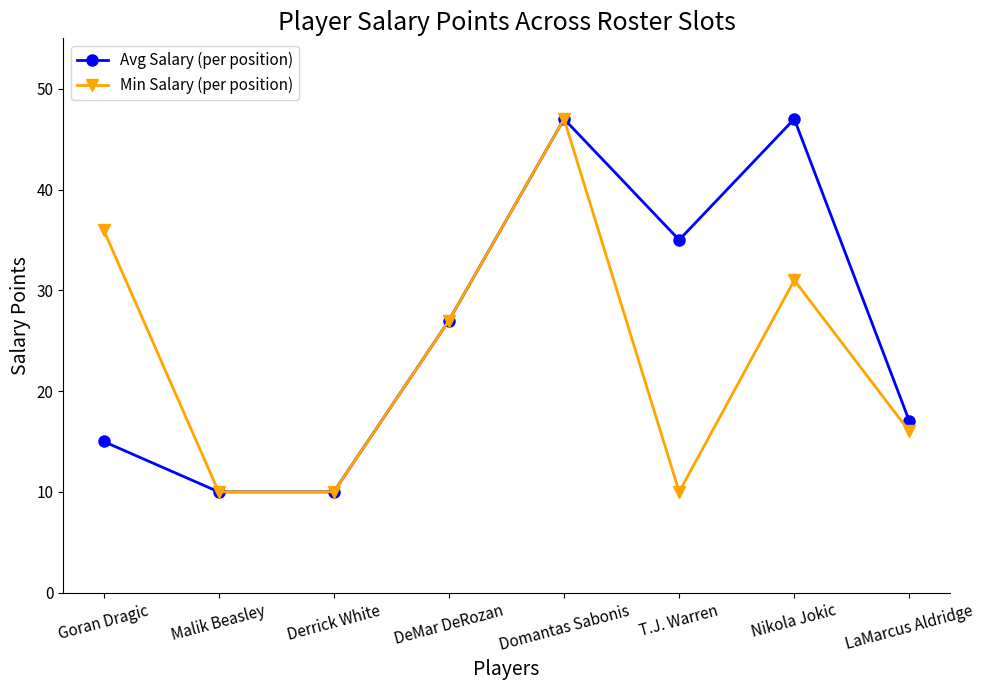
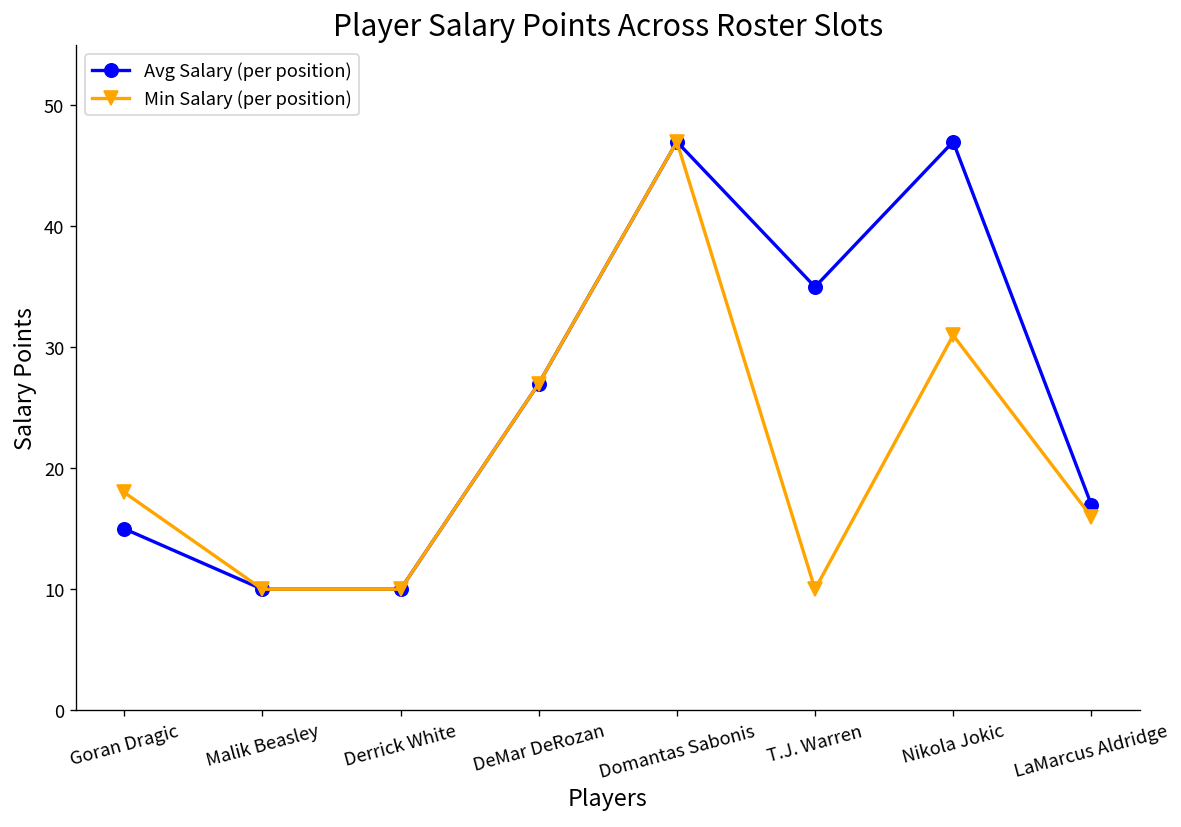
Min Salary (per position), Goran Dragic: 36 -> 18
